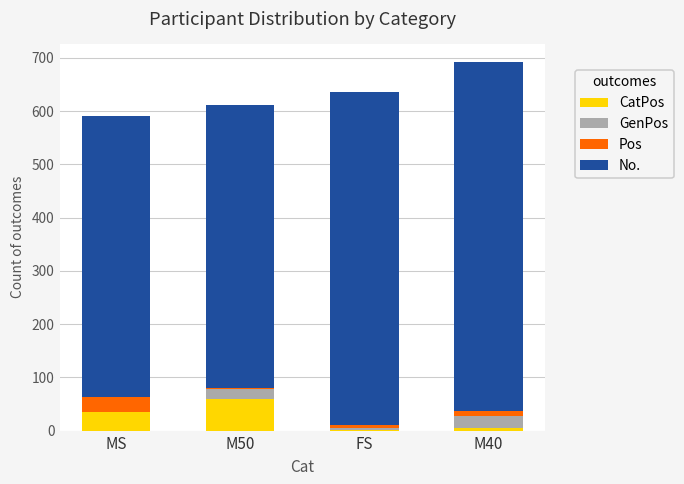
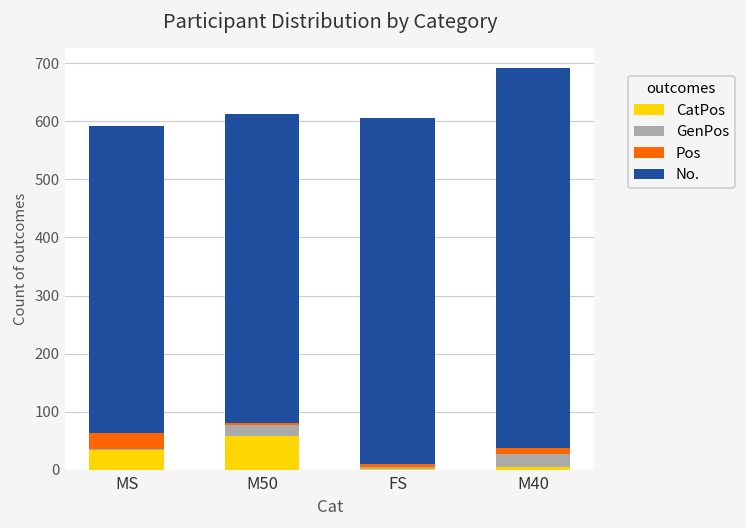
No., FS: 630 -> 600
